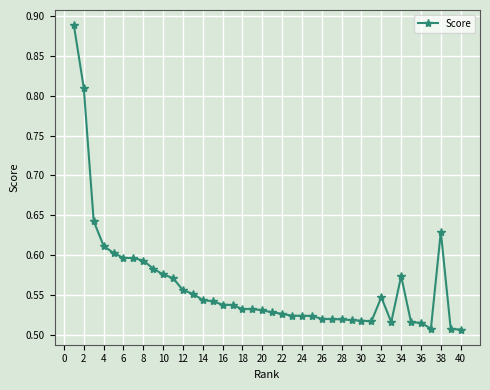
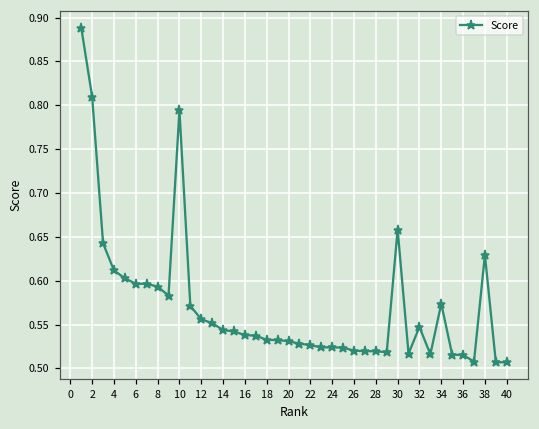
10: 0.58 -> 0.79
30: 0.52 -> 0.66
